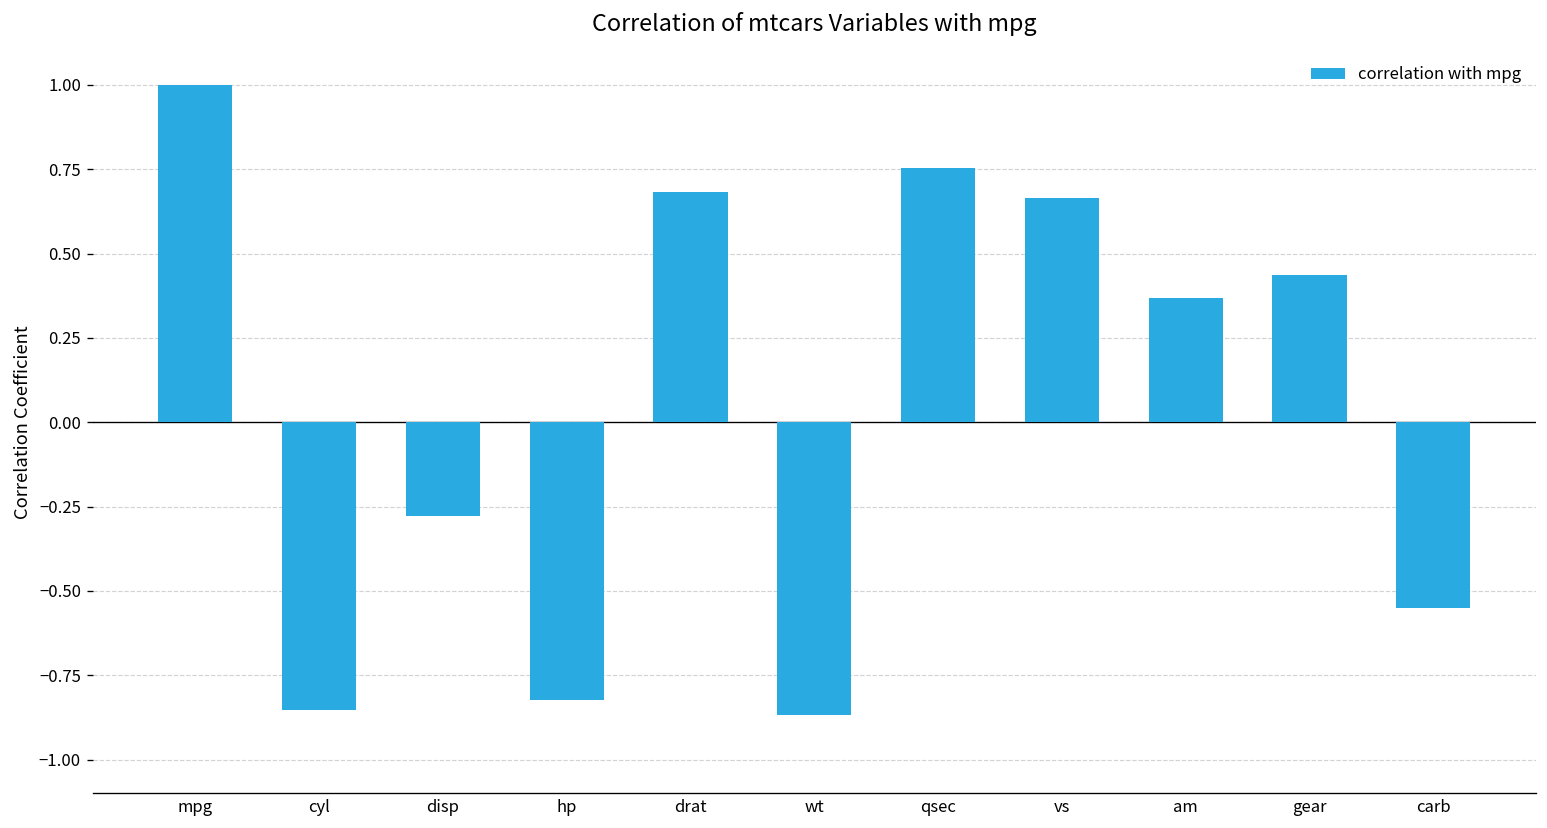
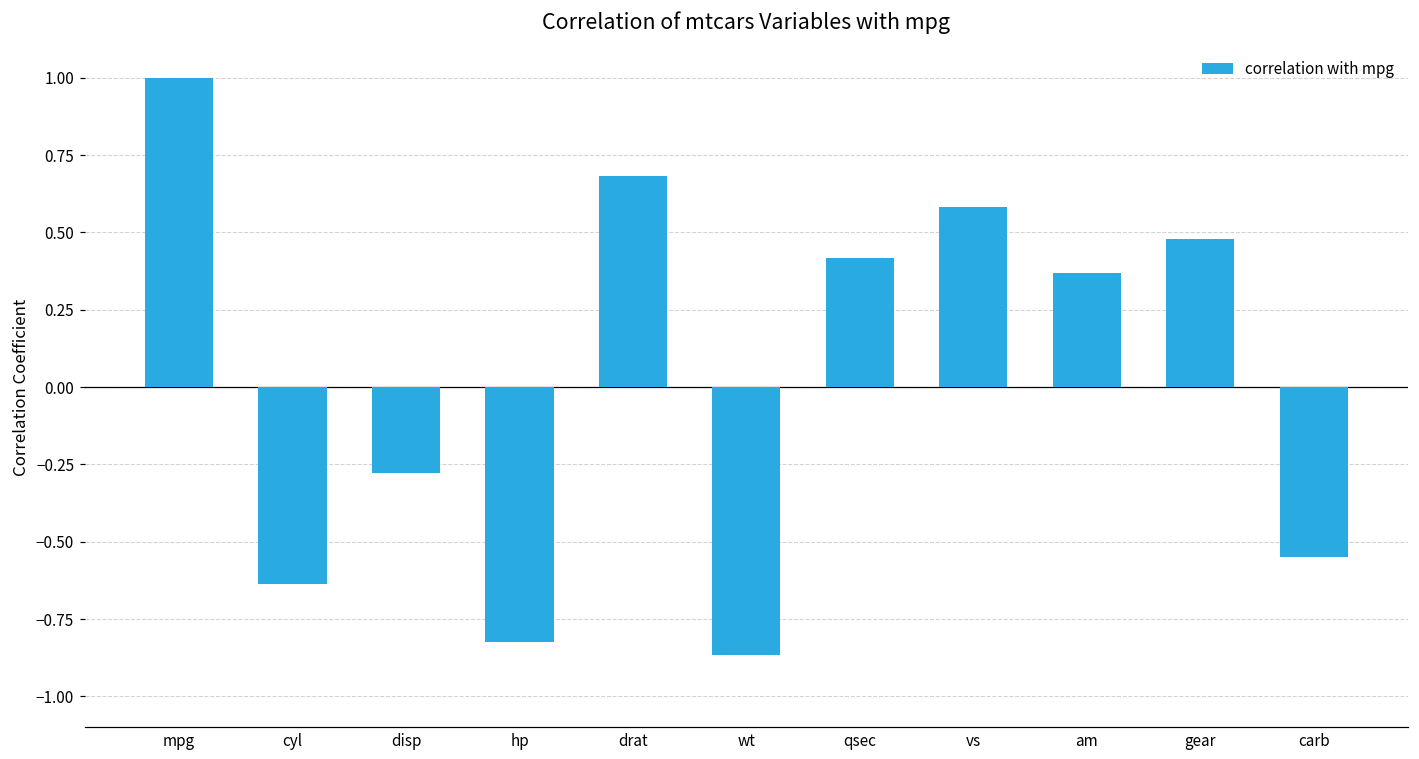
cyl: -0.85 -> -0.64
qsec: 0.75 -> 0.42
vs: 0.66 -> 0.58
gear: 0.44 -> 0.48
